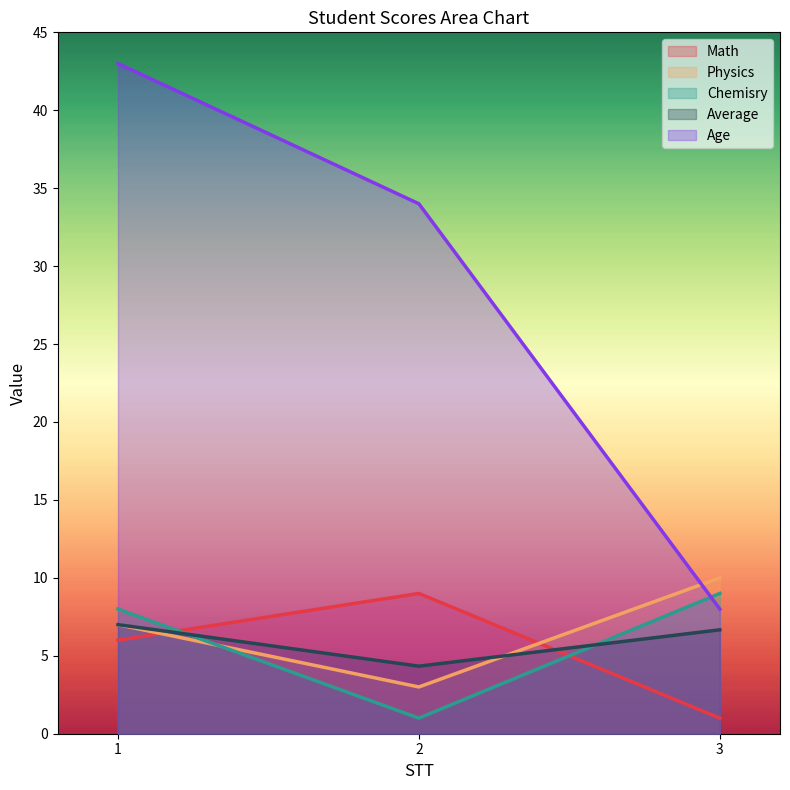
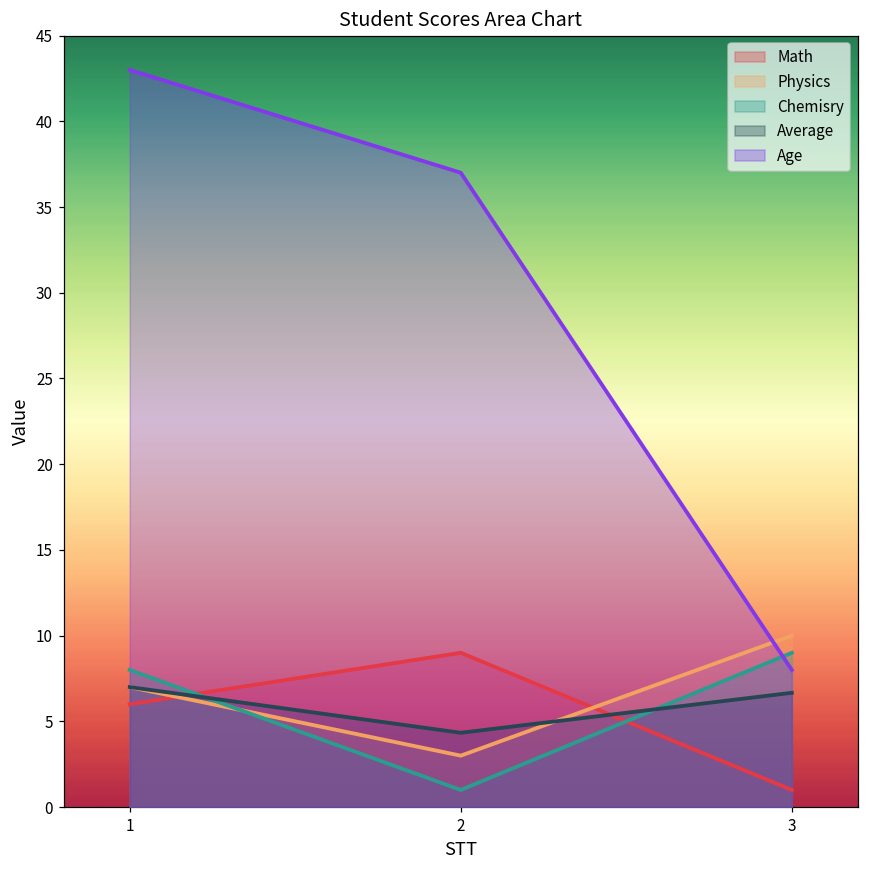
Age, 2: 34 -> 37
